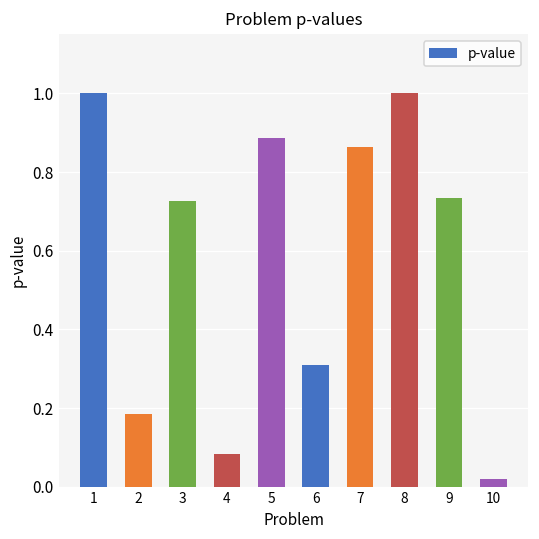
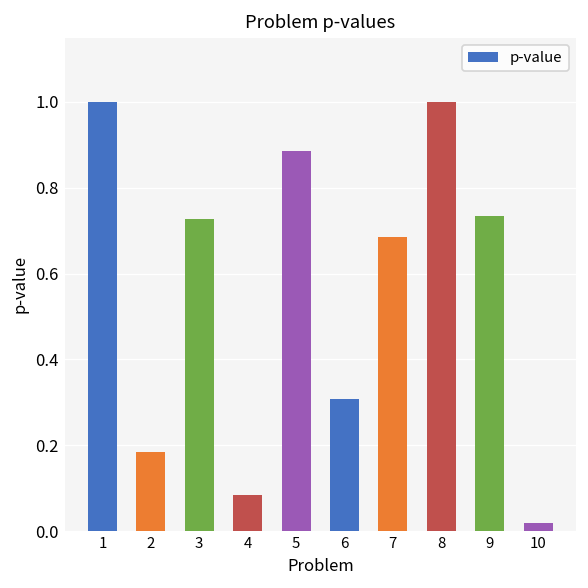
7: 0.86 -> 0.69
